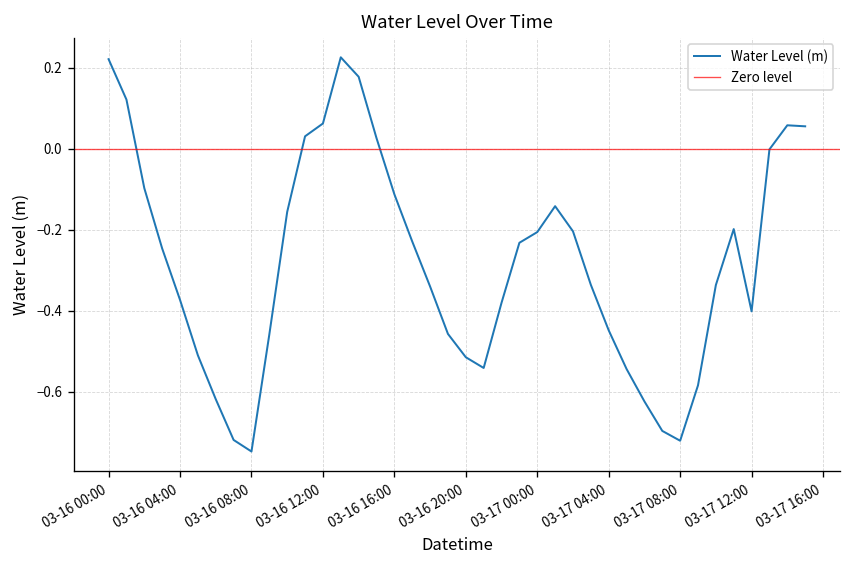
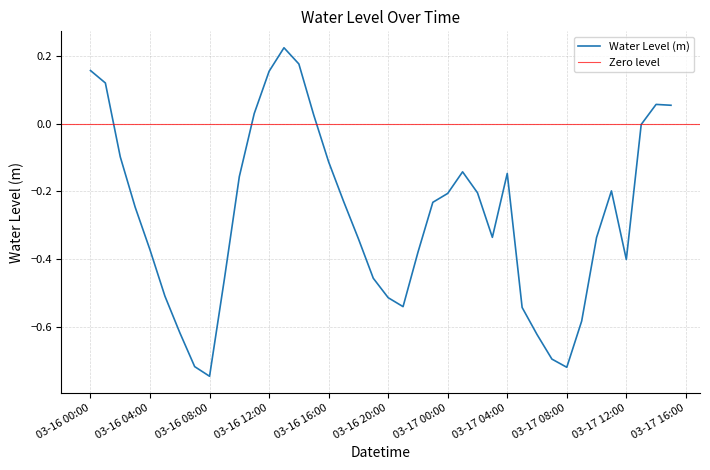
03-16 00:00: 0.22 -> 0.16
03-16 12:00: 0.06 -> 0.16
03-17 04:00: -0.45 -> -0.15
